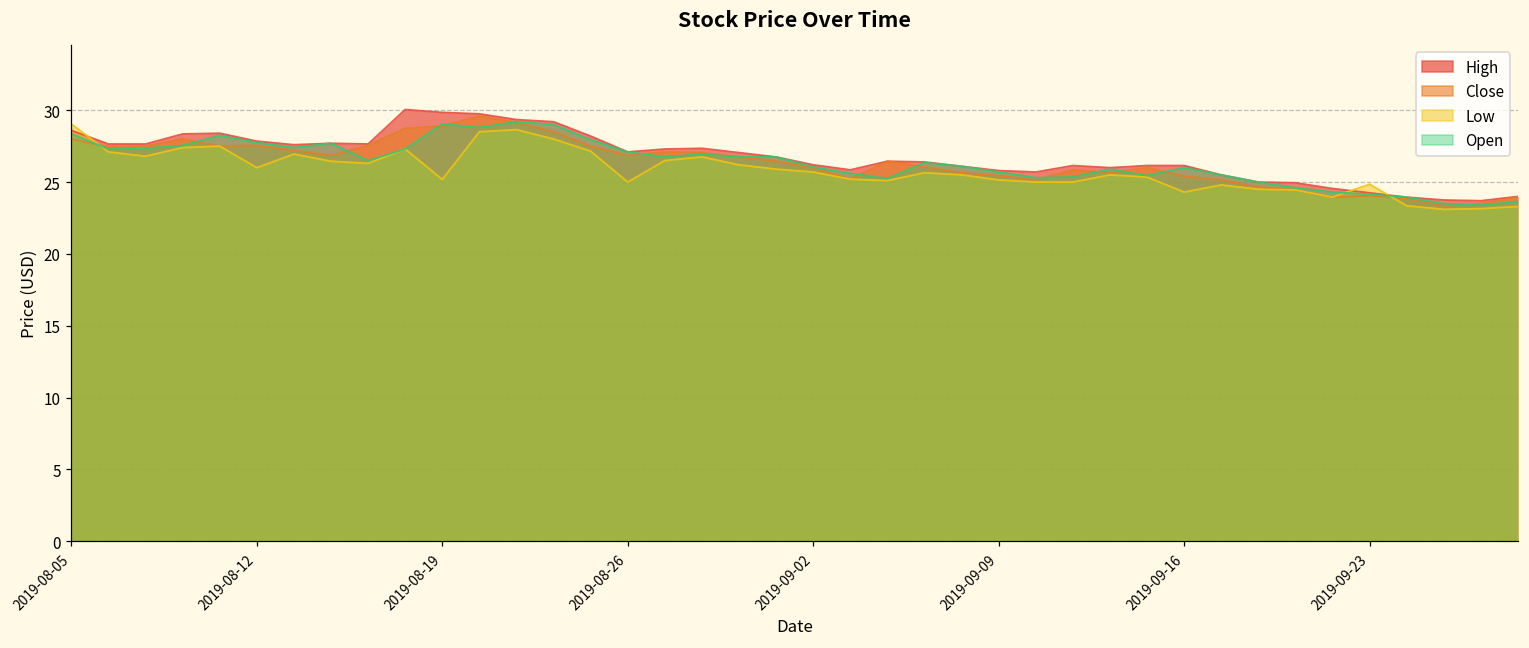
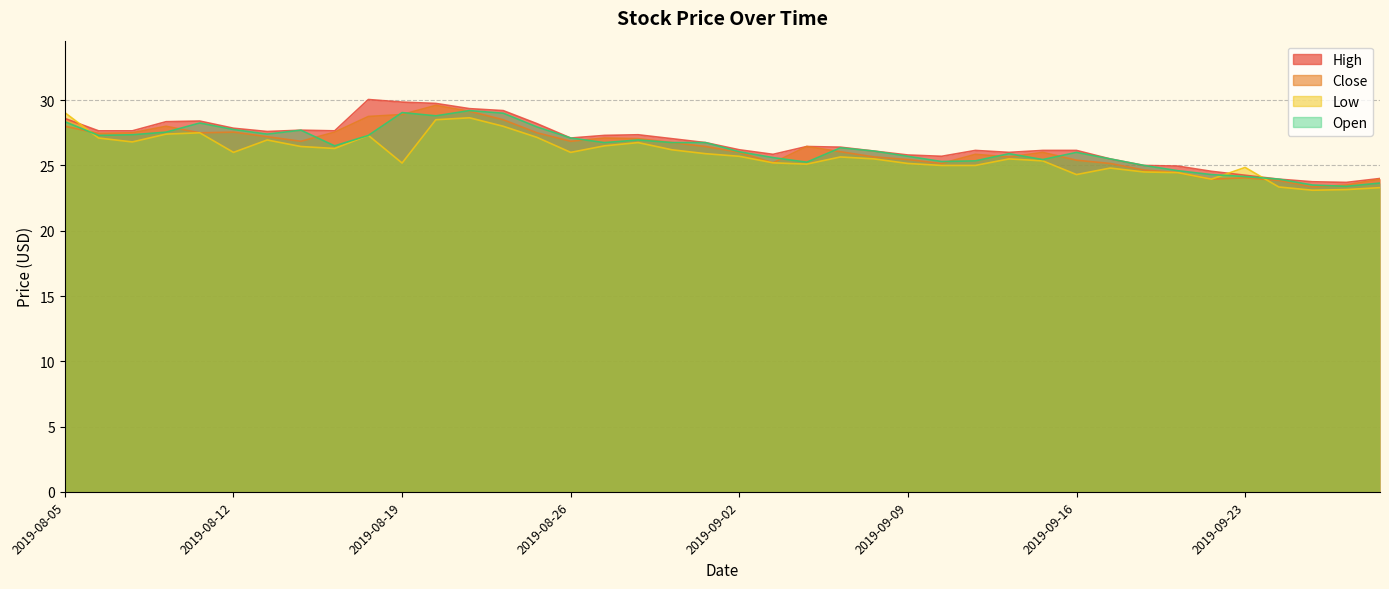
Low, 2019-08-26: 25 -> 26
